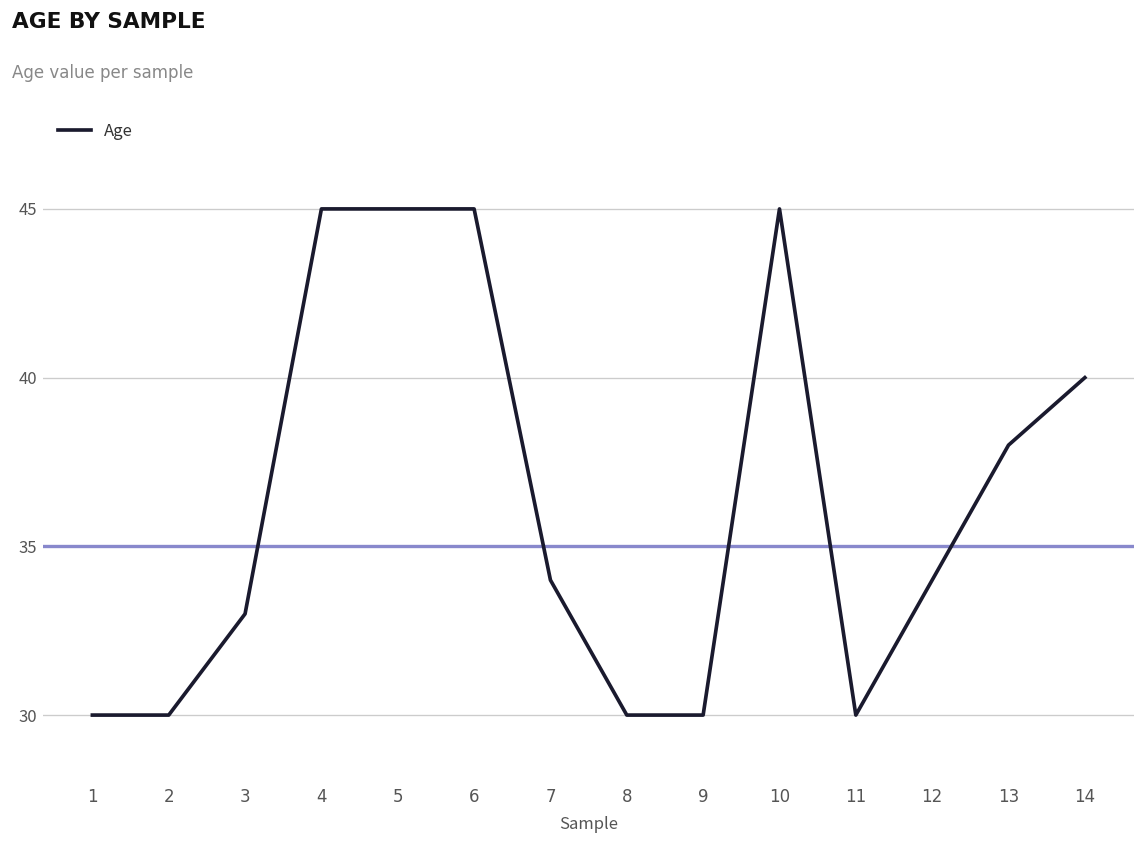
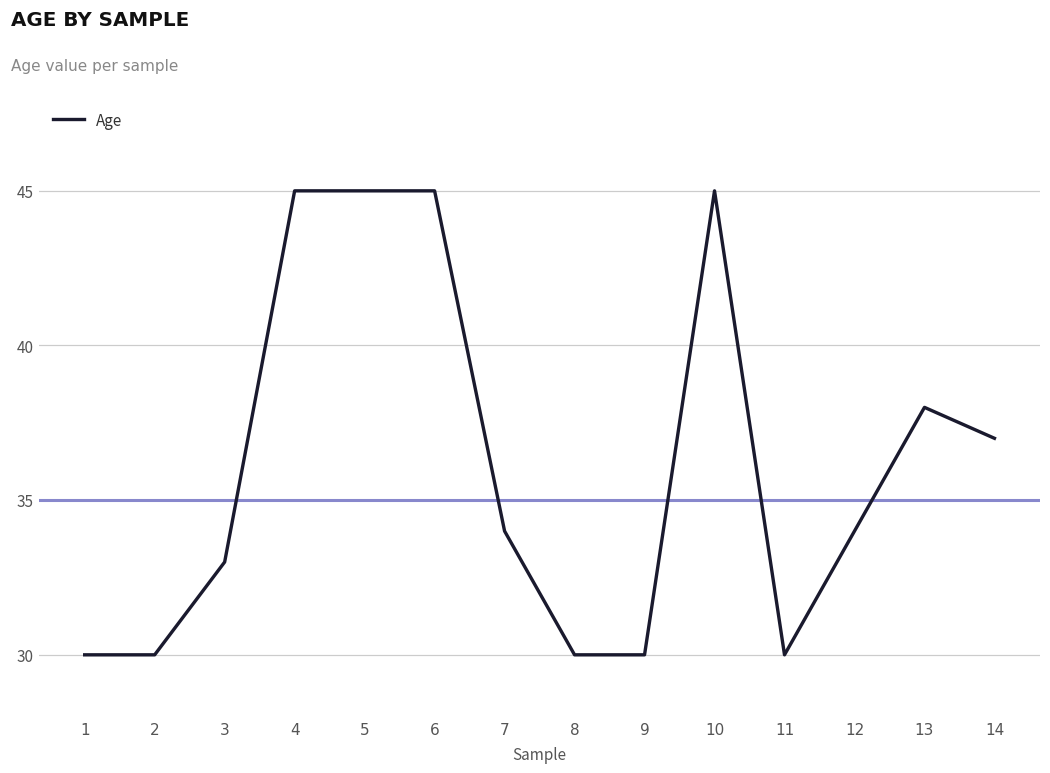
14: 40 -> 37
